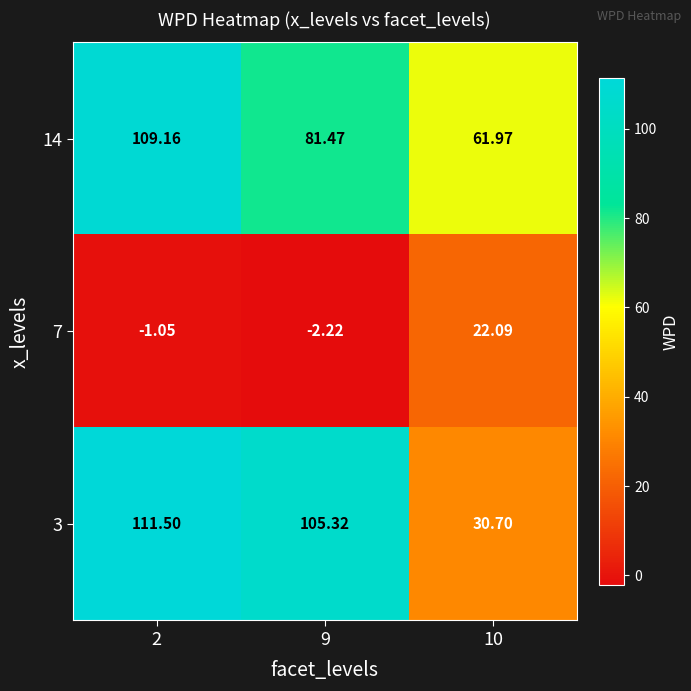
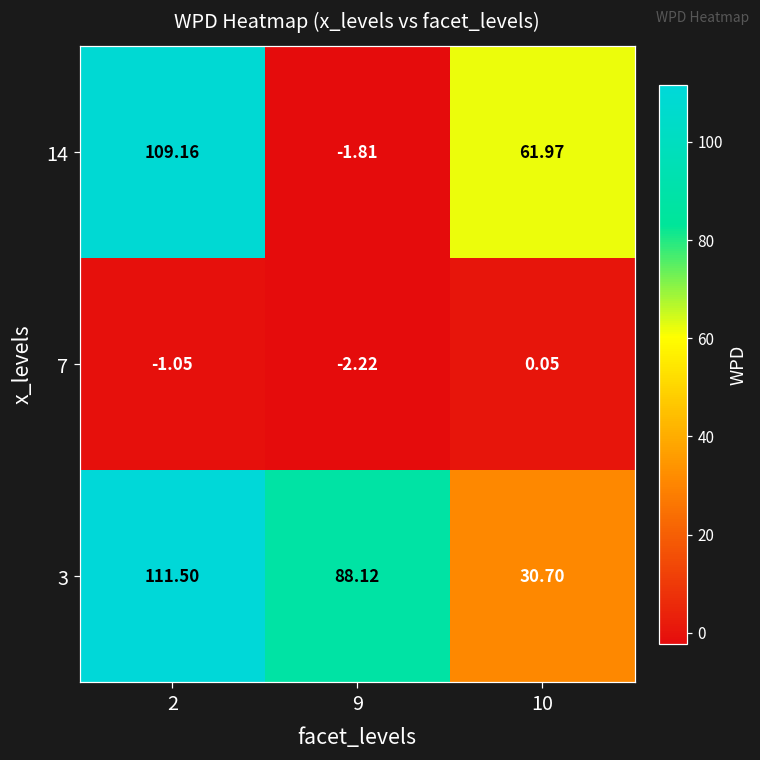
14, 9: 81.47 -> -1.81
7, 10: 22.09 -> 0.05
3, 9: 105.32 -> 88.12
